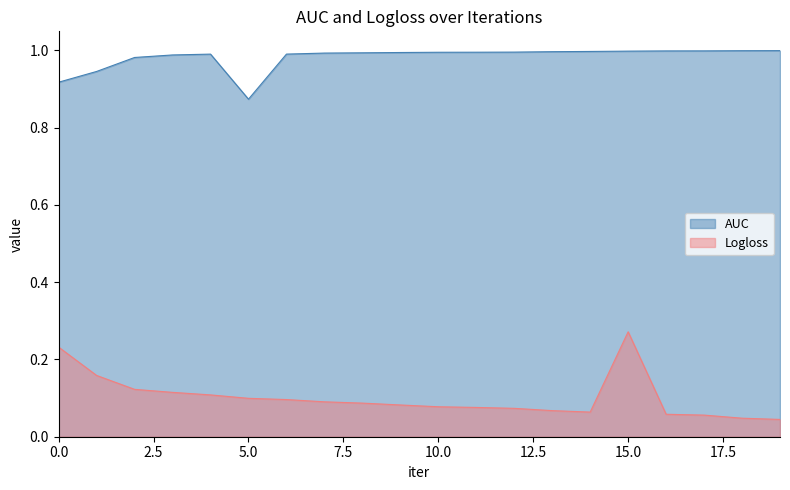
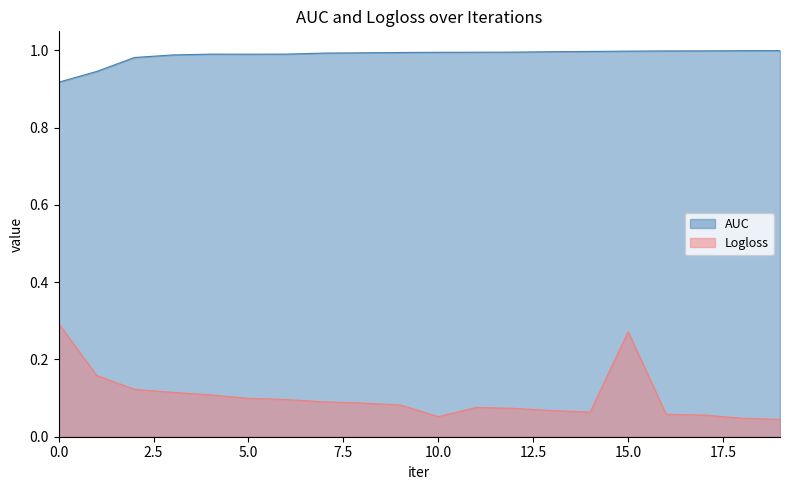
Logloss, 0.0: 0.23 -> 0.29
AUC, 5.0: 0.87 -> 0.99
Logloss, 10.0: 0.08 -> 0.05
